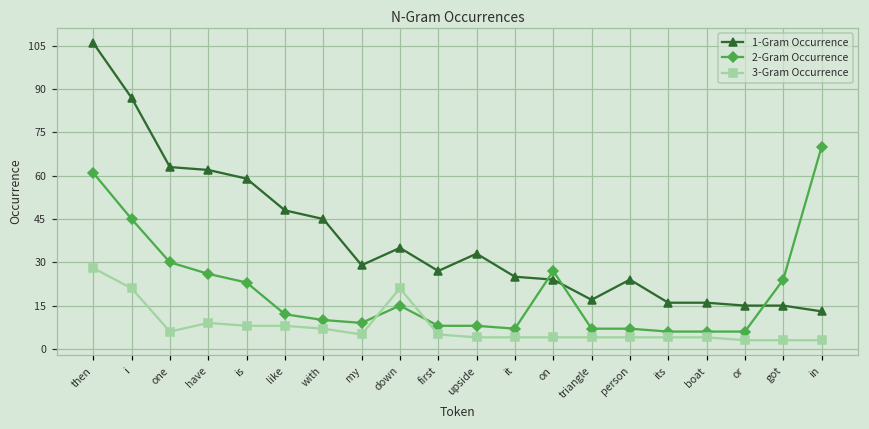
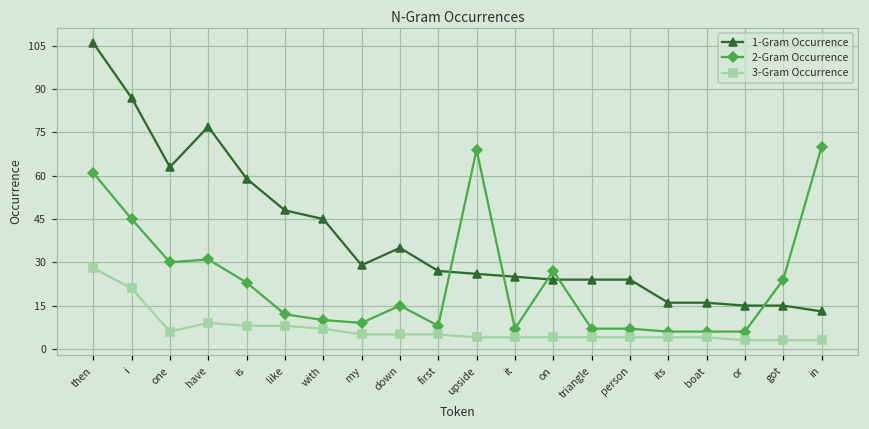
1-Gram Occurrence, have: 62 -> 77
2-Gram Occurrence, have: 26 -> 31
3-Gram Occurrence, down: 21 -> 5
1-Gram Occurrence, upside: 33 -> 26
2-Gram Occurrence, upside: 8 -> 69
1-Gram Occurrence, triangle: 17 -> 24
